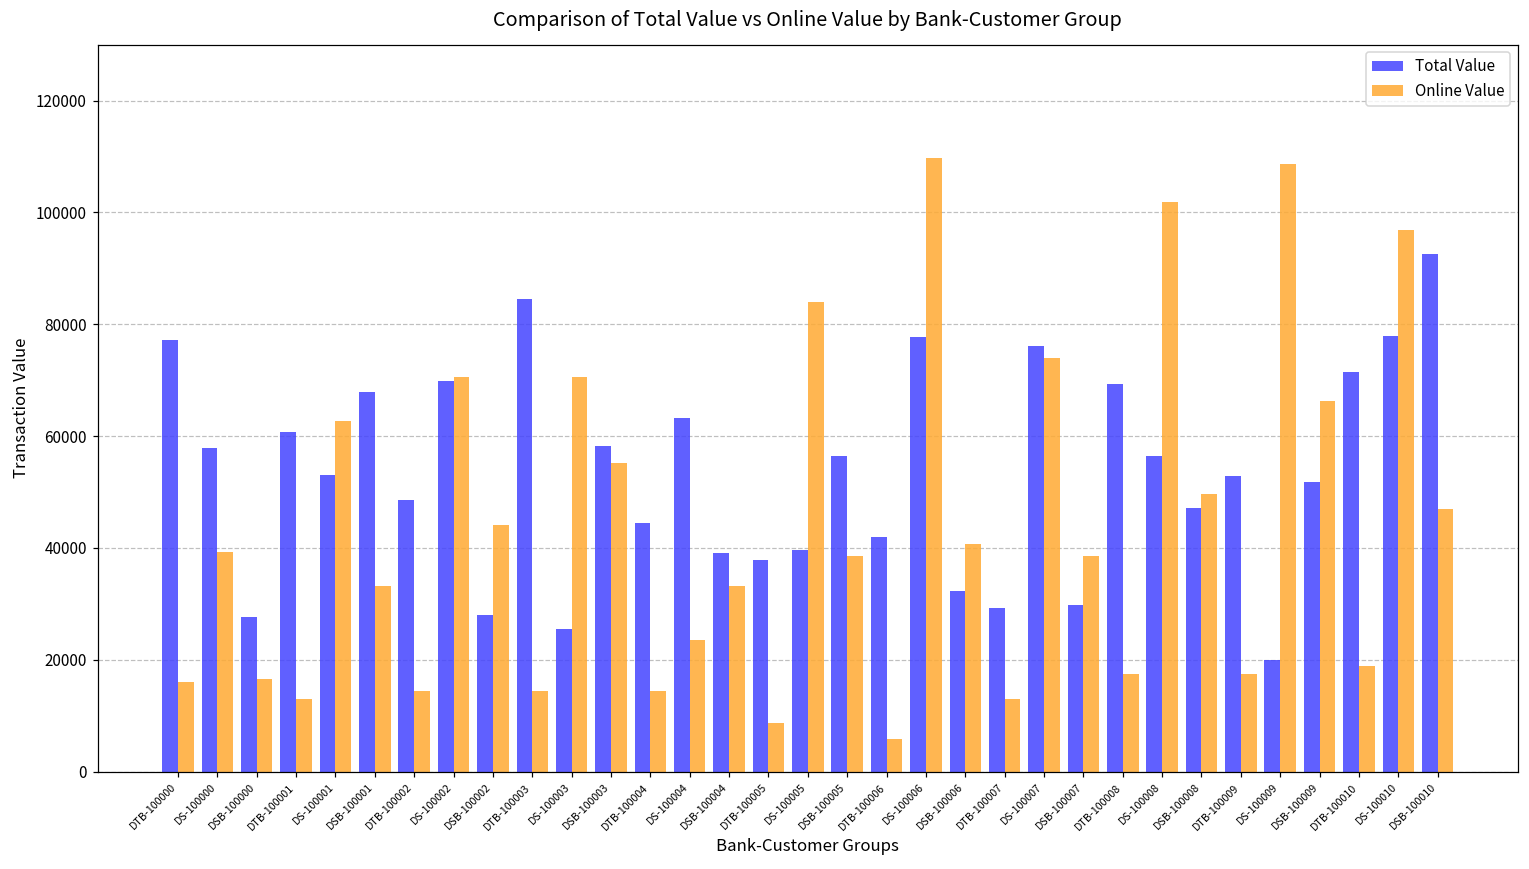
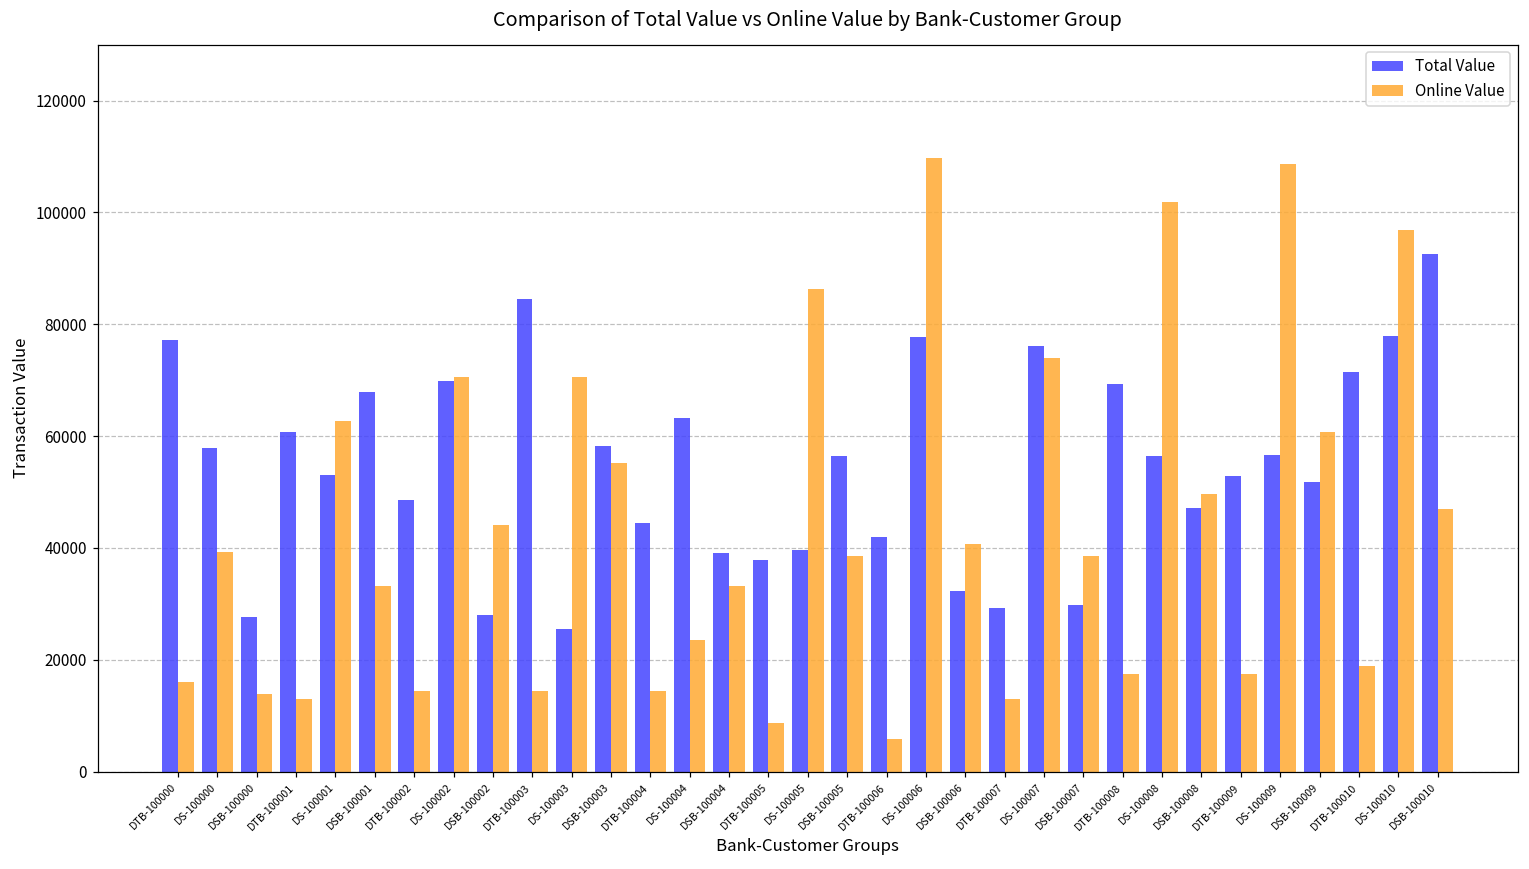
Online Value, DSB-100000: 17000 -> 14000
Online Value, DS-100005: 84000 -> 86000
Total Value, DS-100009: 20000 -> 57000
Online Value, DSB-100009: 66000 -> 61000
